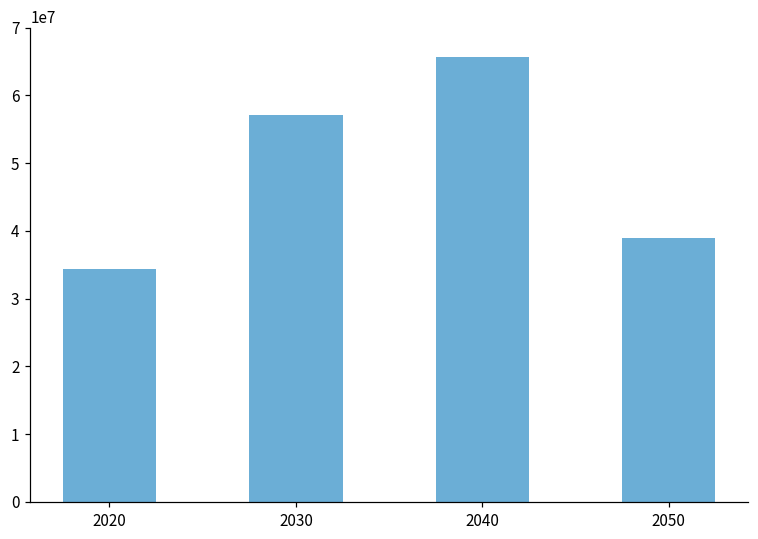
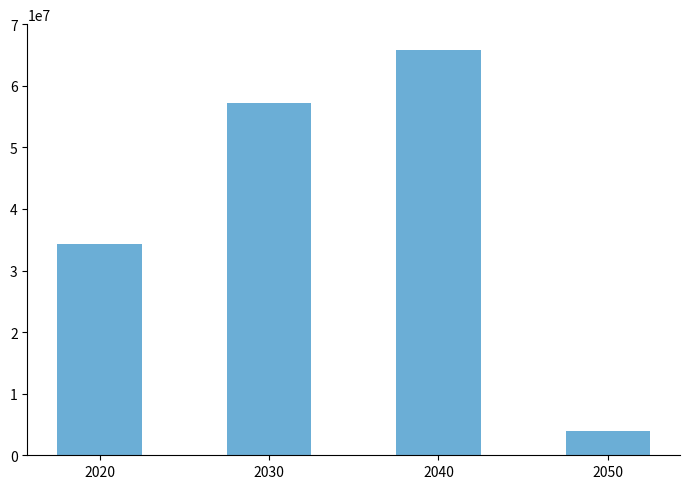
2050: 39000000 -> 4000000
